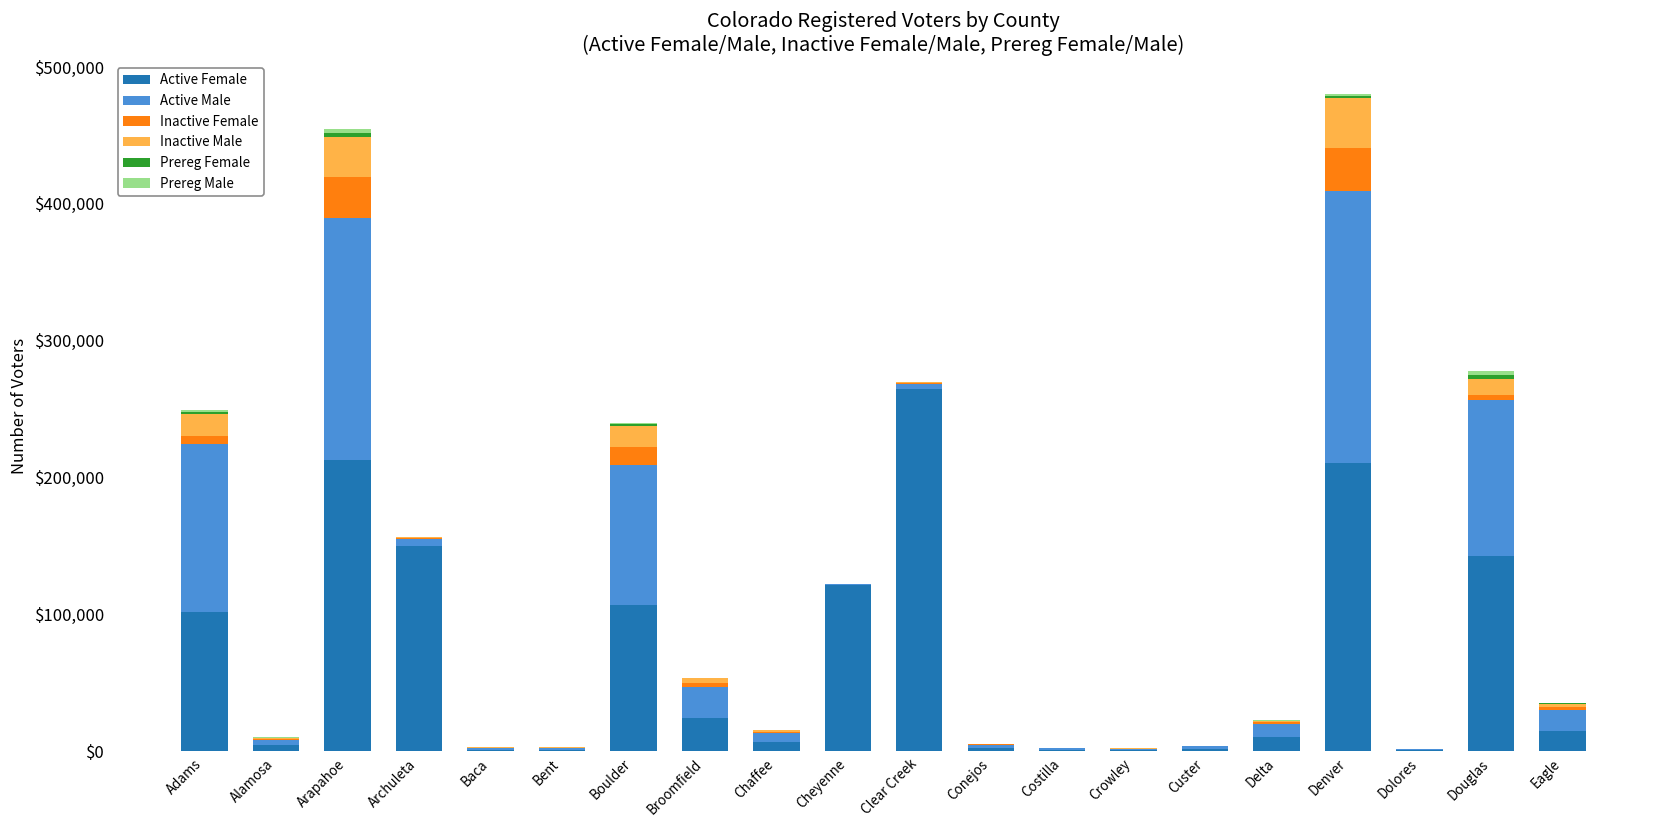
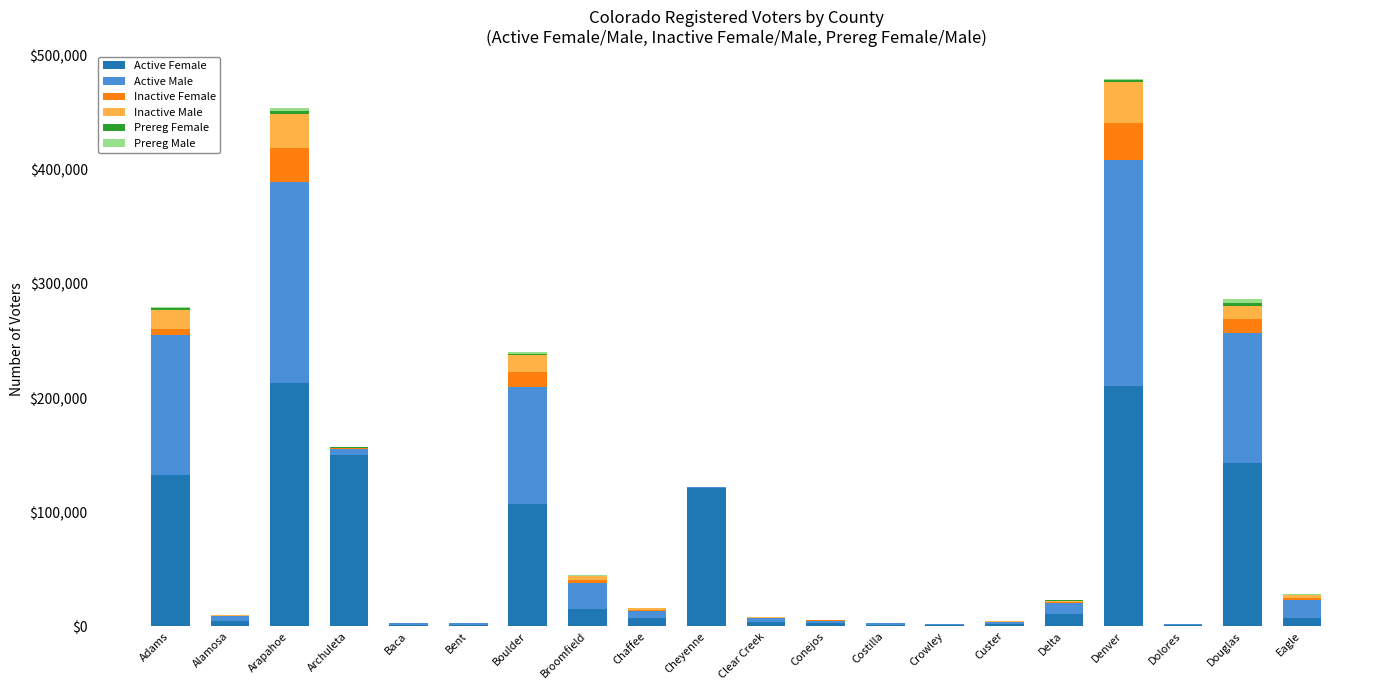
Active Female, Adams: $102,000 -> $132,000
Active Female, Broomfield: $24,000 -> $15,000
Active Female, Clear Creek: $265,000 -> $3,000
Inactive Female, Douglas: $4,000 -> $12,000
Active Female, Eagle: $15,000 -> $7,000
